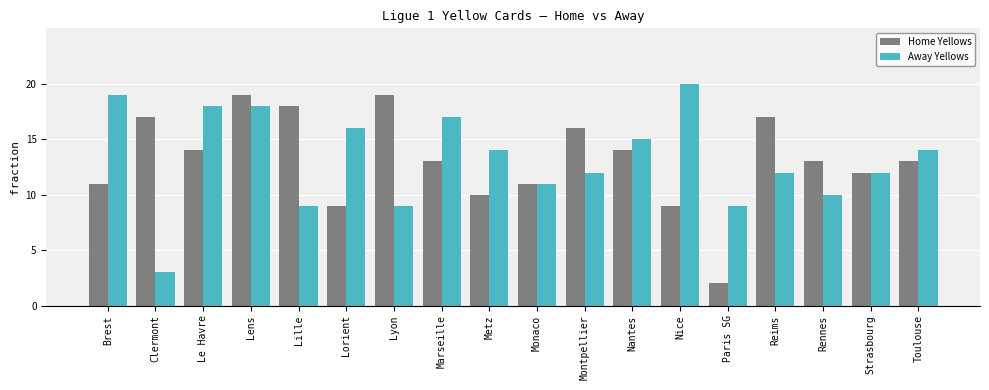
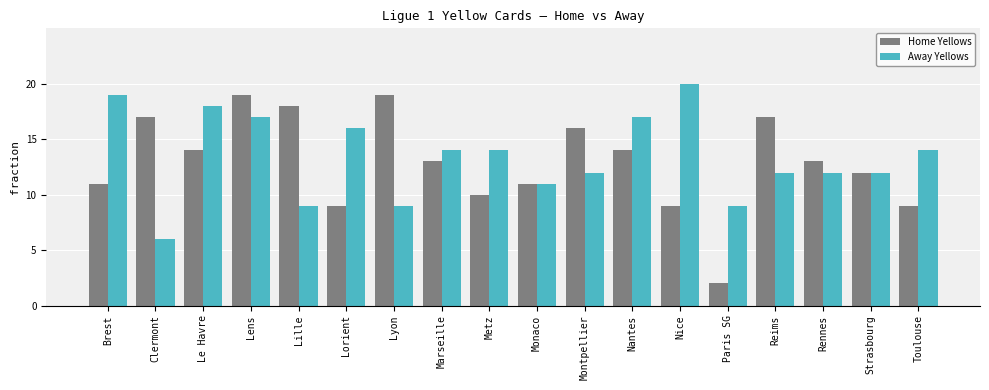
Away Yellows, Clermont: 3 -> 6
Away Yellows, Lens: 18 -> 17
Away Yellows, Marseille: 17 -> 14
Away Yellows, Nantes: 15 -> 17
Away Yellows, Rennes: 10 -> 12
Home Yellows, Toulouse: 13 -> 9
